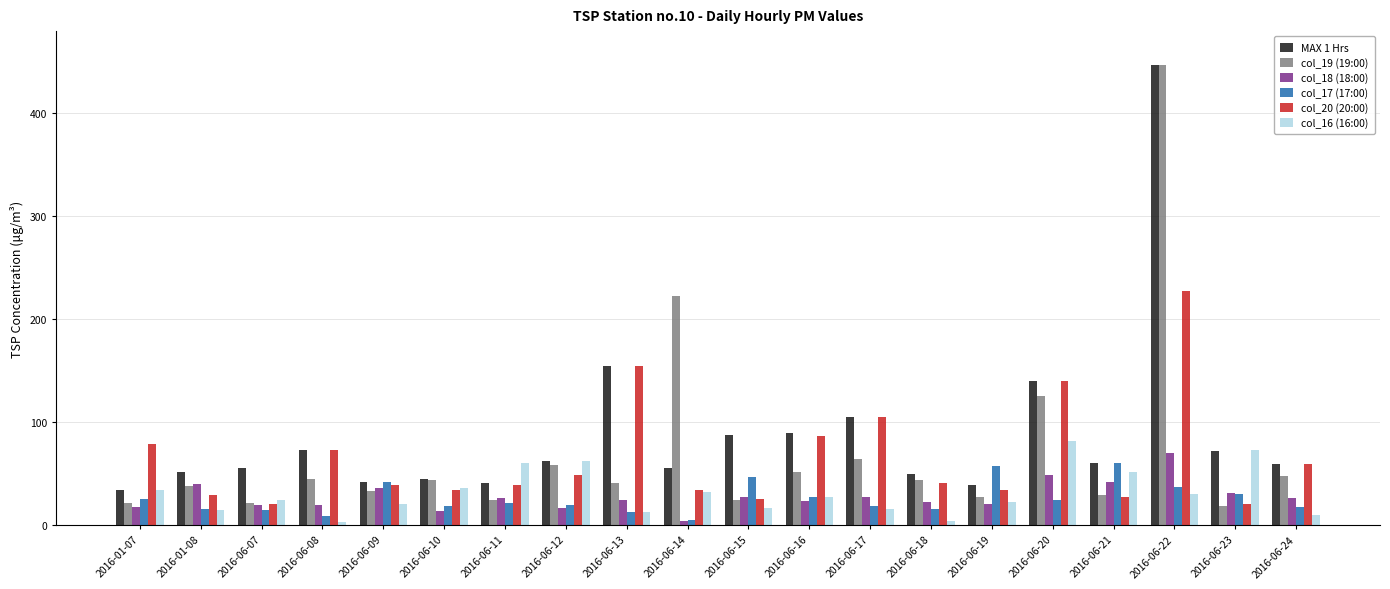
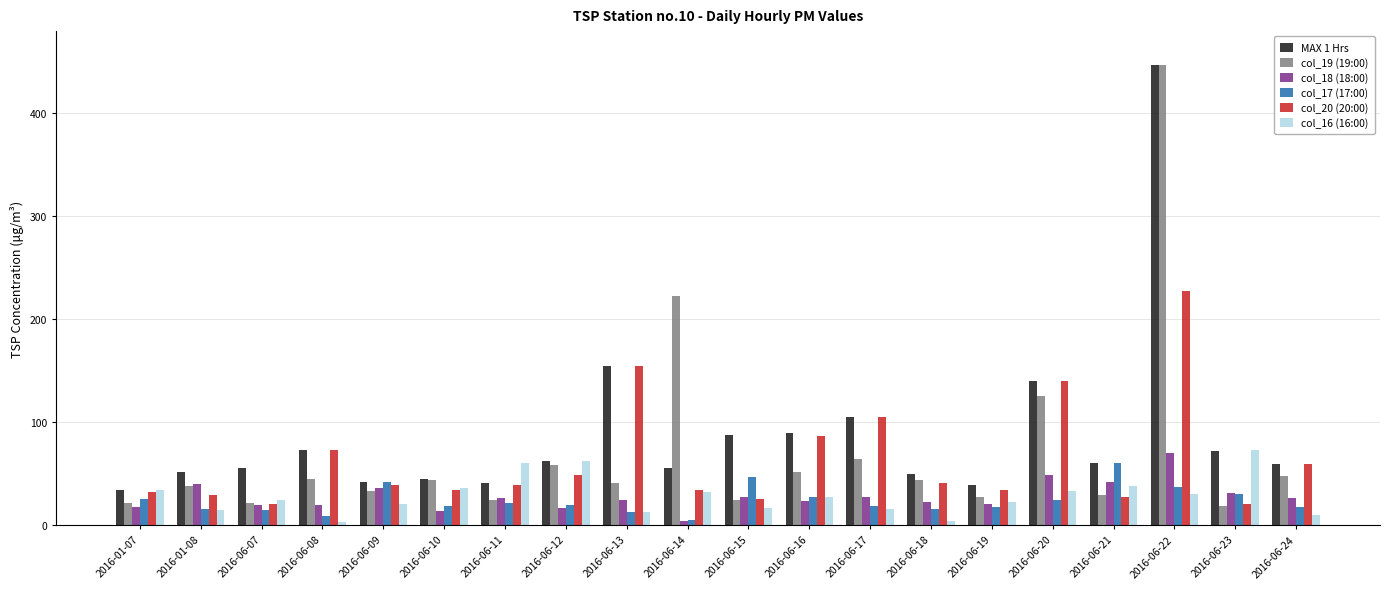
col_20 (20:00), 2016-01-07: 79 -> 32
col_17 (17:00), 2016-06-19: 57 -> 17
col_16 (16:00), 2016-06-20: 81 -> 33
col_16 (16:00), 2016-06-21: 51 -> 38
